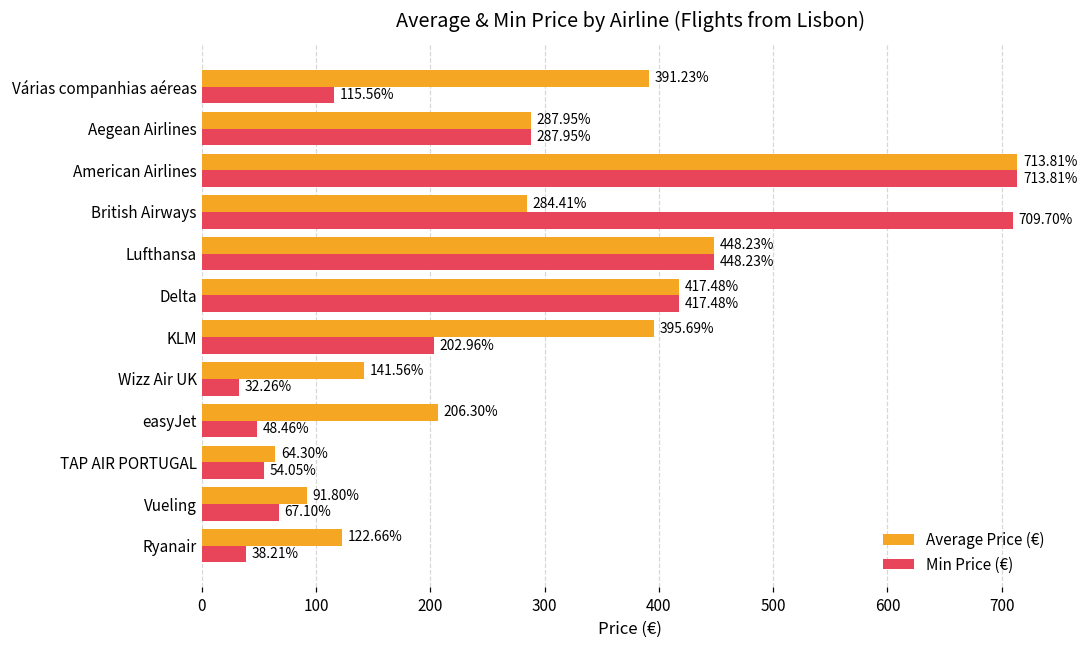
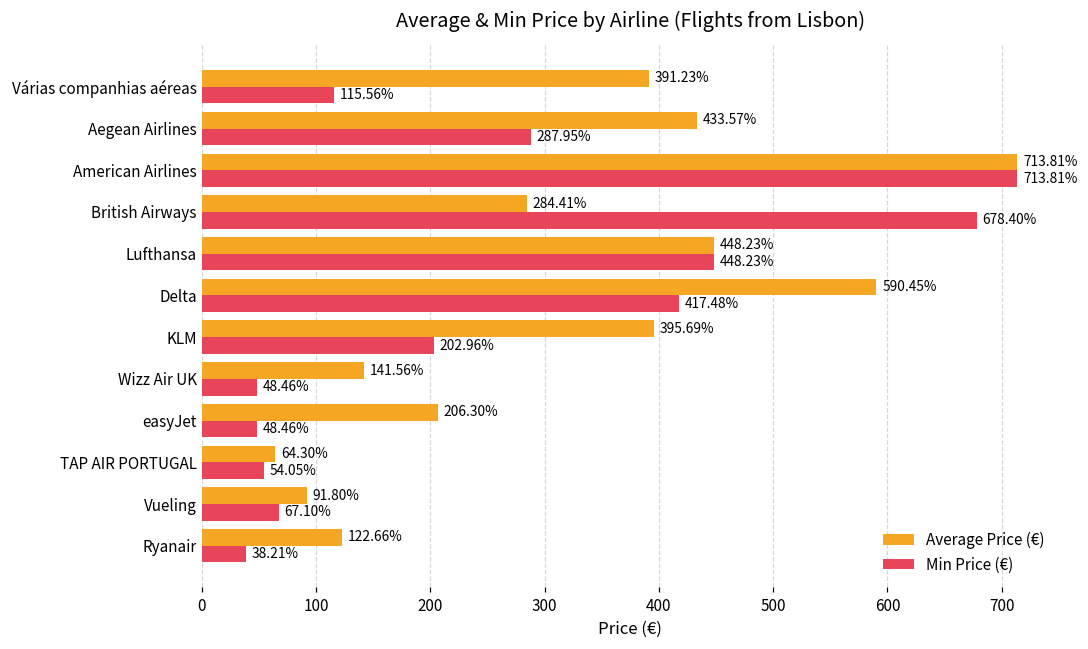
Average Price (€), Aegean Airlines: 287.95% -> 433.57%
Min Price (€), British Airways: 709.70% -> 678.40%
Average Price (€), Delta: 417.48% -> 590.45%
Min Price (€), Wizz Air UK: 32.26% -> 48.46%
